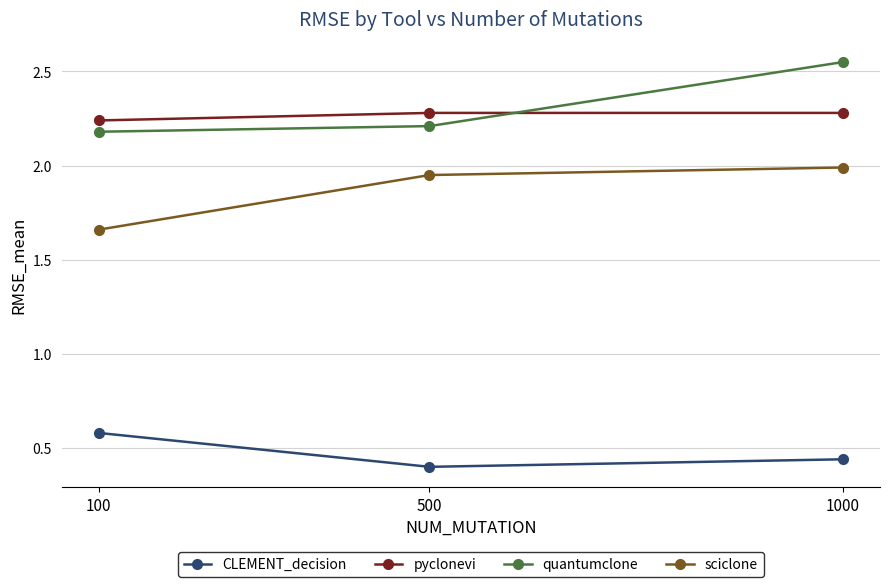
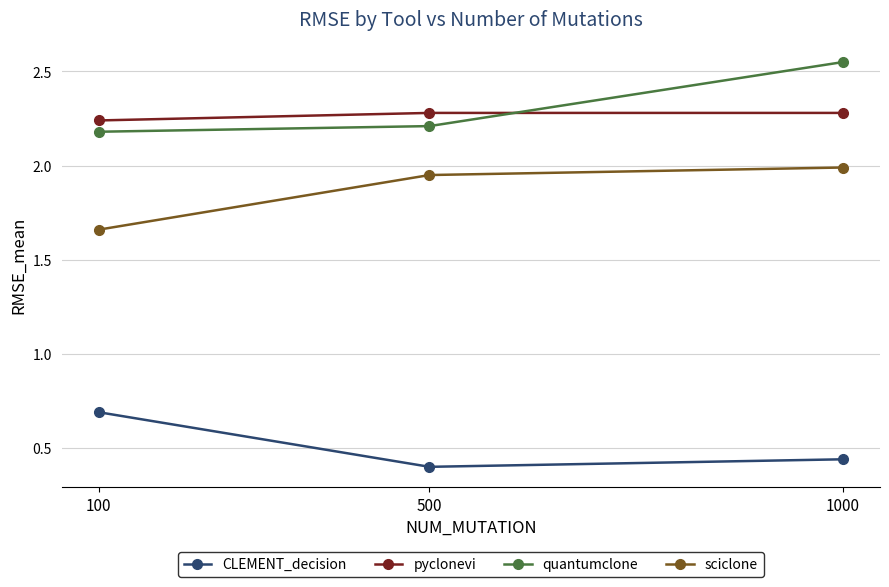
CLEMENT_decision, 100: 0.58 -> 0.69
